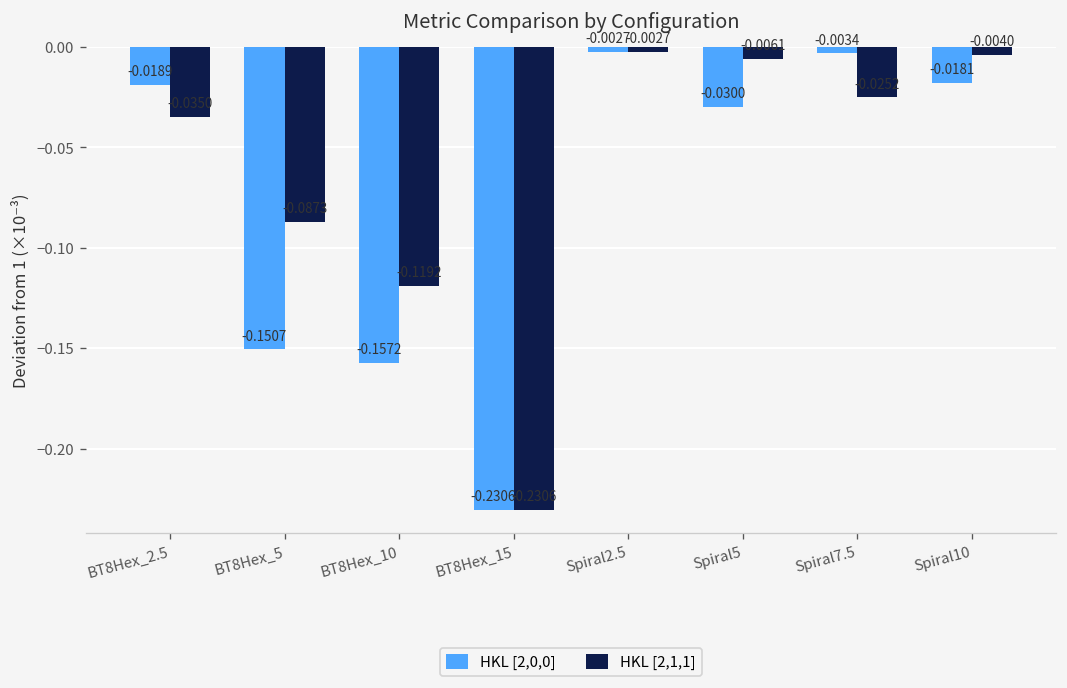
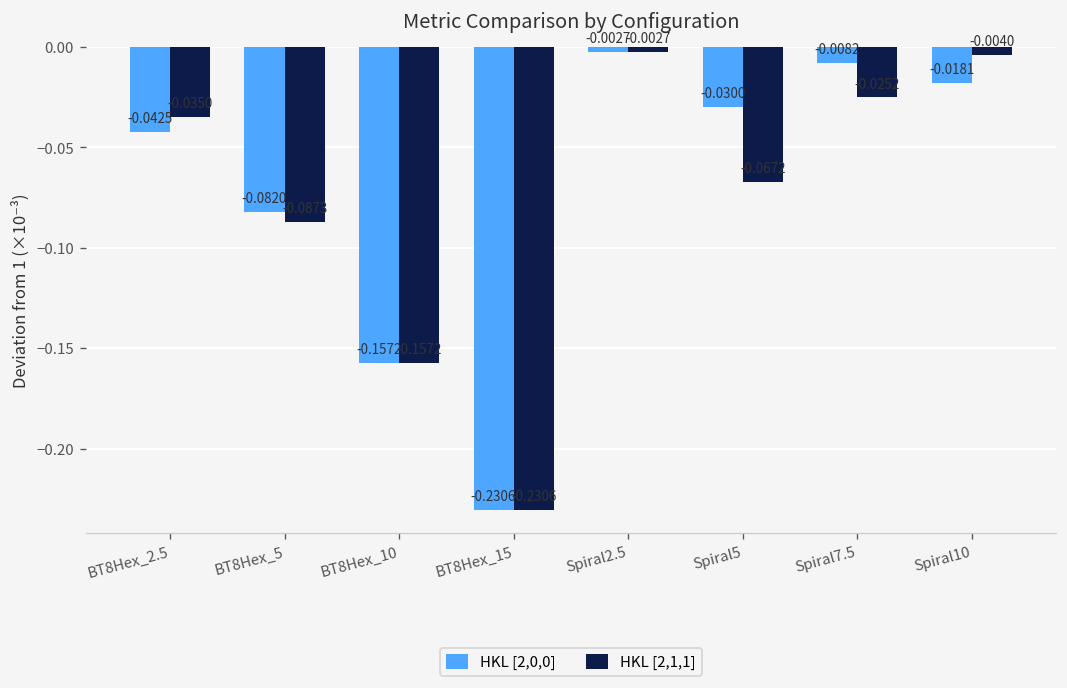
HKL [2,0,0], BT8Hex_2.5: -0.0189 -> -0.0425
HKL [2,0,0], BT8Hex_5: -0.1507 -> -0.0820
HKL [2,1,1], BT8Hex_10: -0.119 -> -0.157
HKL [2,1,1], Spiral5: -0.006 -> -0.067
HKL [2,0,0], Spiral7.5: -0.0034 -> -0.0082
